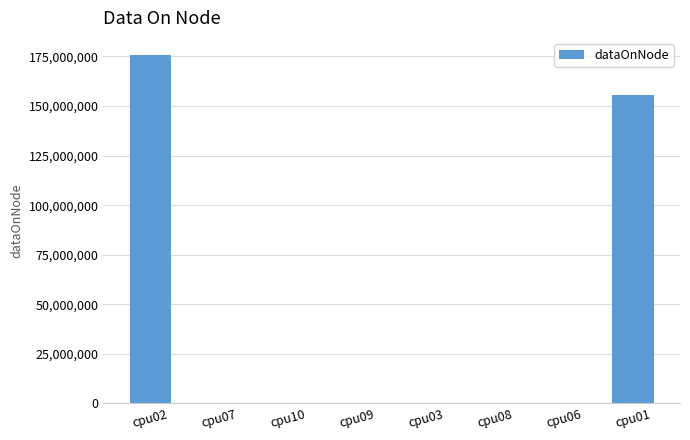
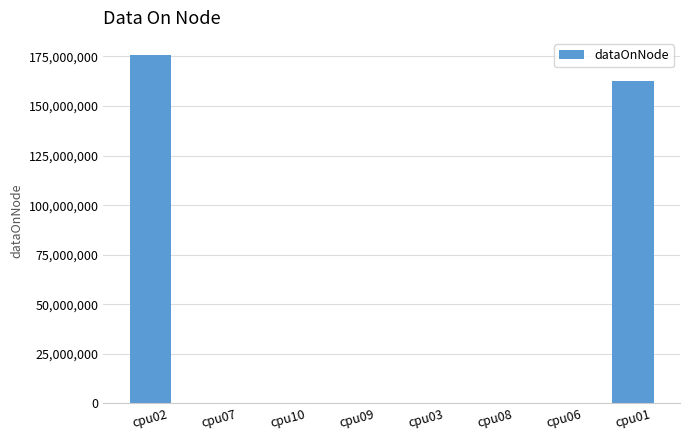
cpu01: 156,000,000 -> 163,000,000
